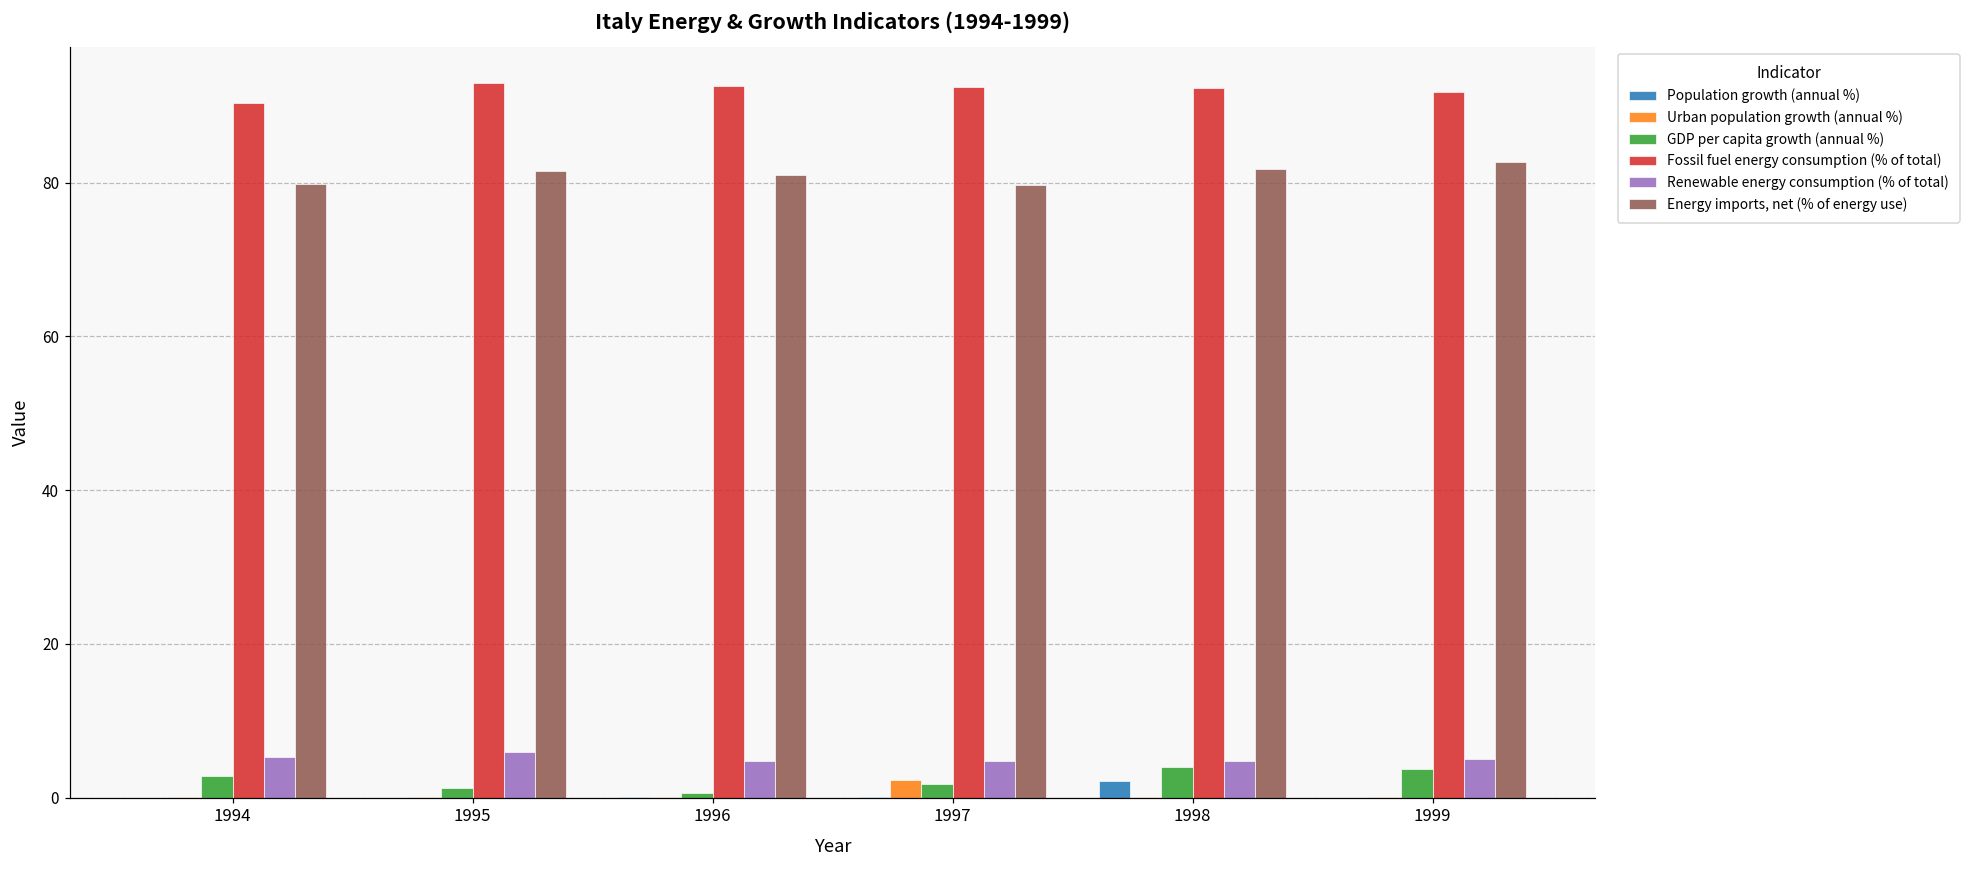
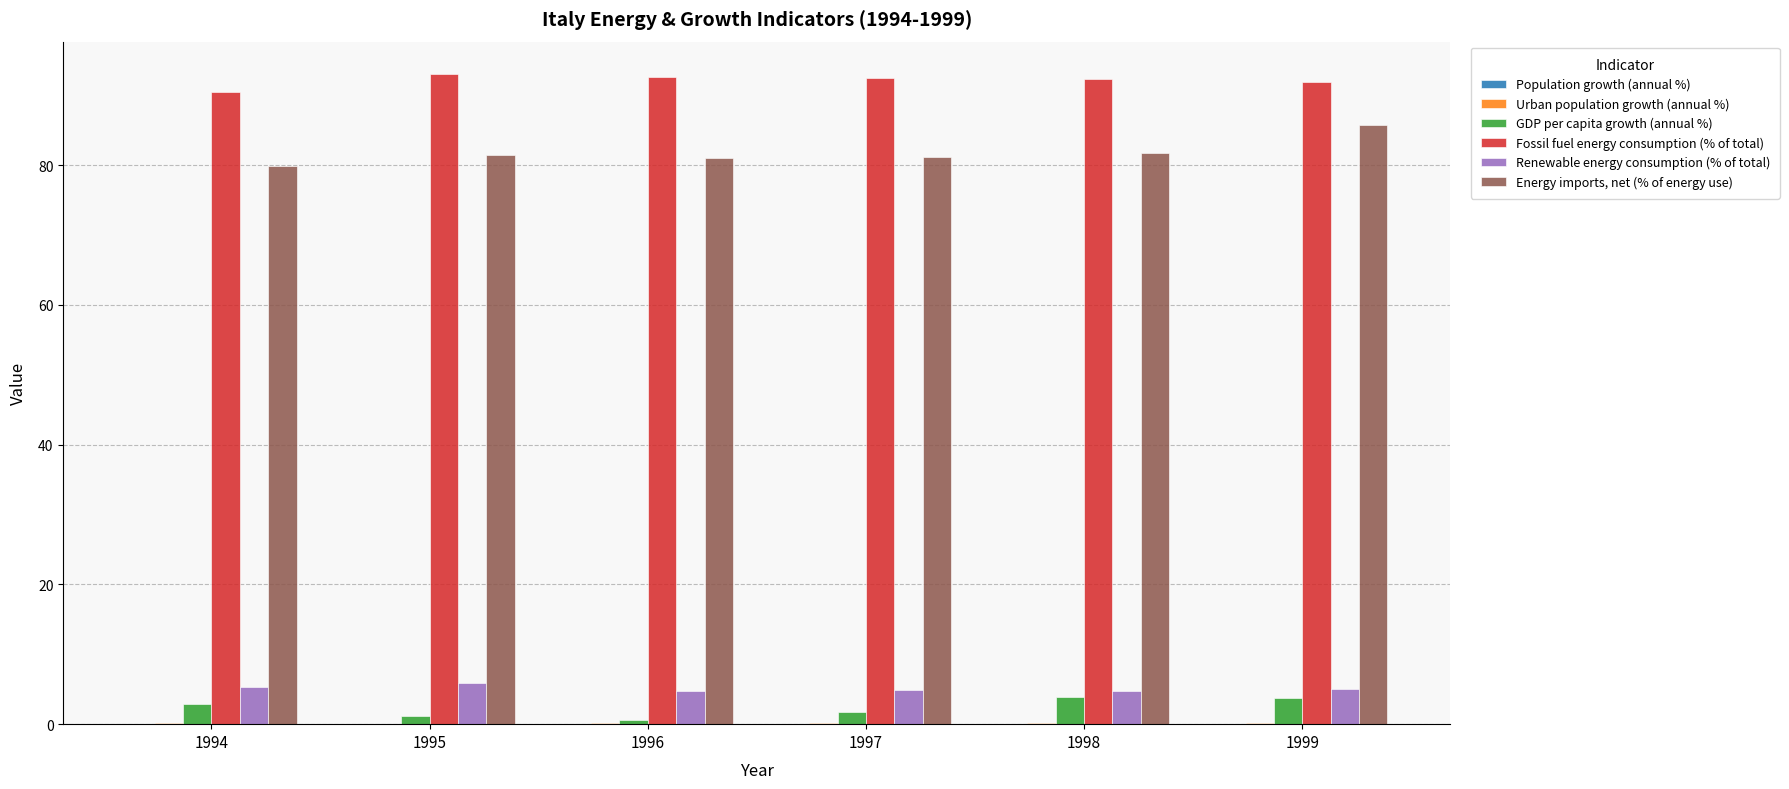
Urban population growth (annual %), 1997: 2 -> 0
Energy imports, net (% of energy use), 1997: 80 -> 81
Population growth (annual %), 1998: 2 -> 0
Energy imports, net (% of energy use), 1999: 83 -> 86
